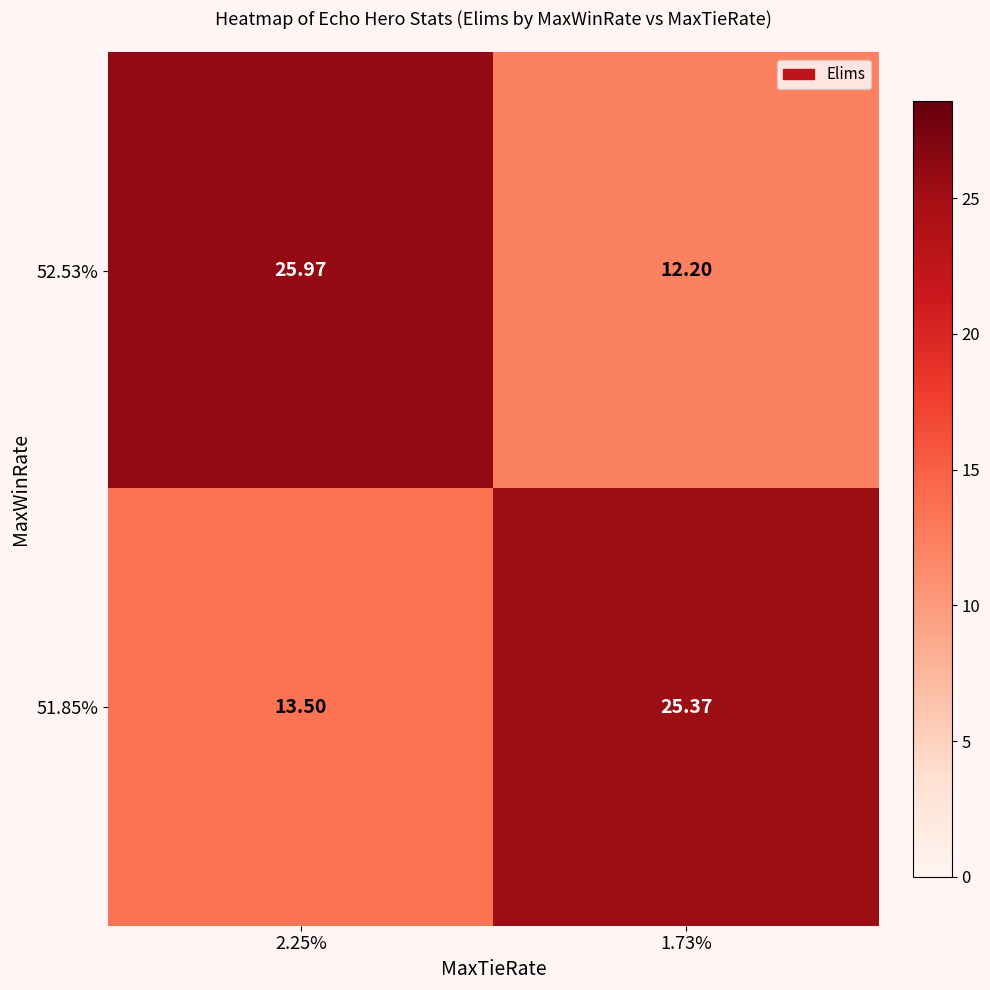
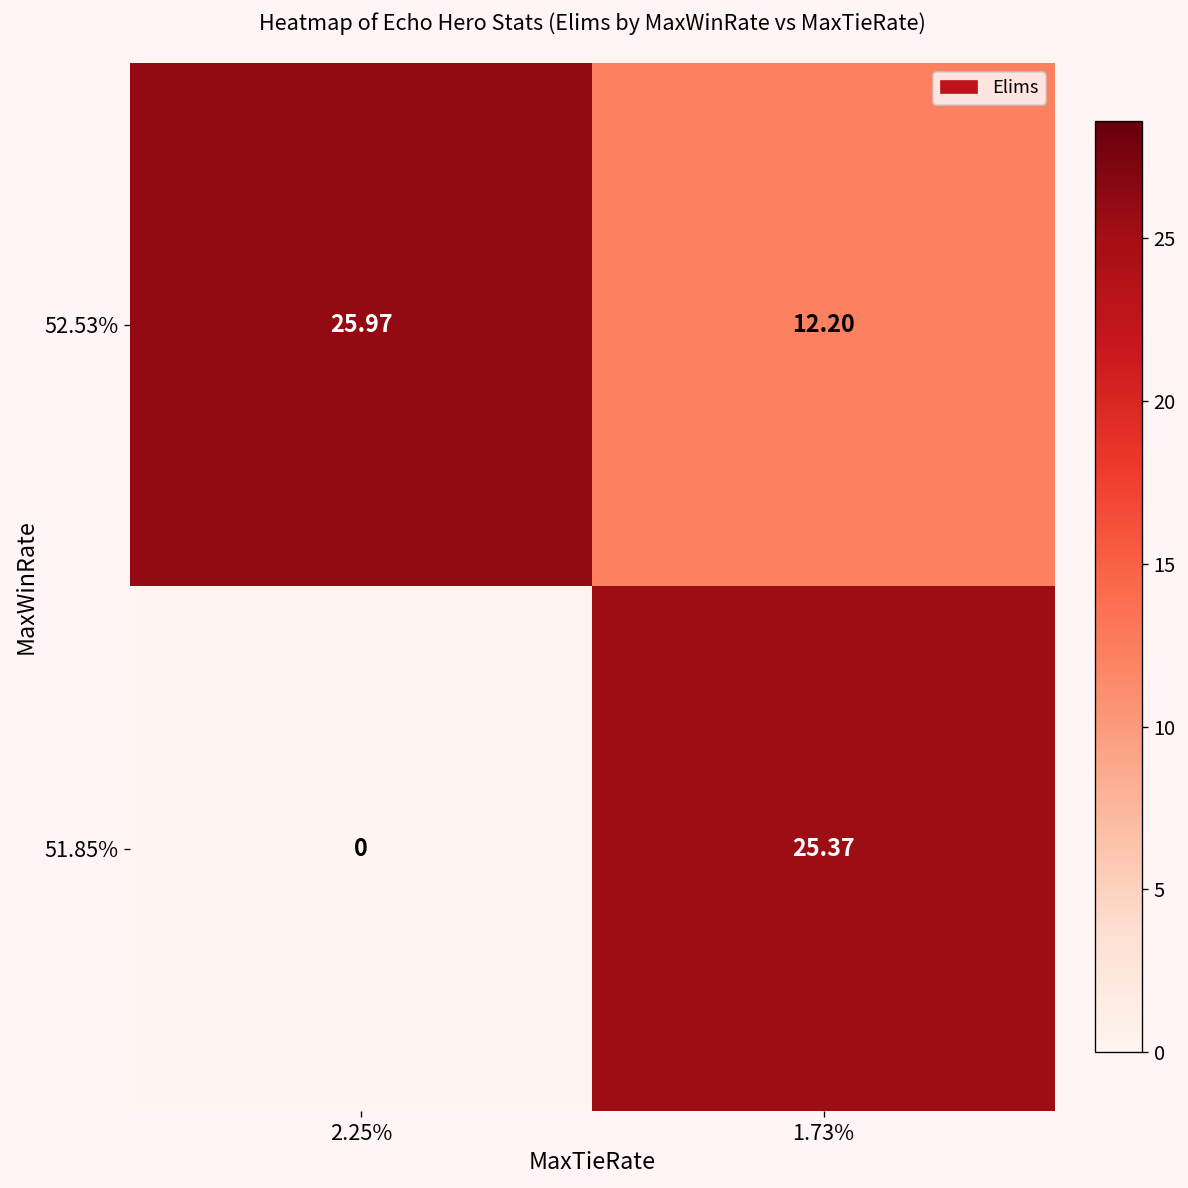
51.85%, 2.25%: 13.50 -> 0
